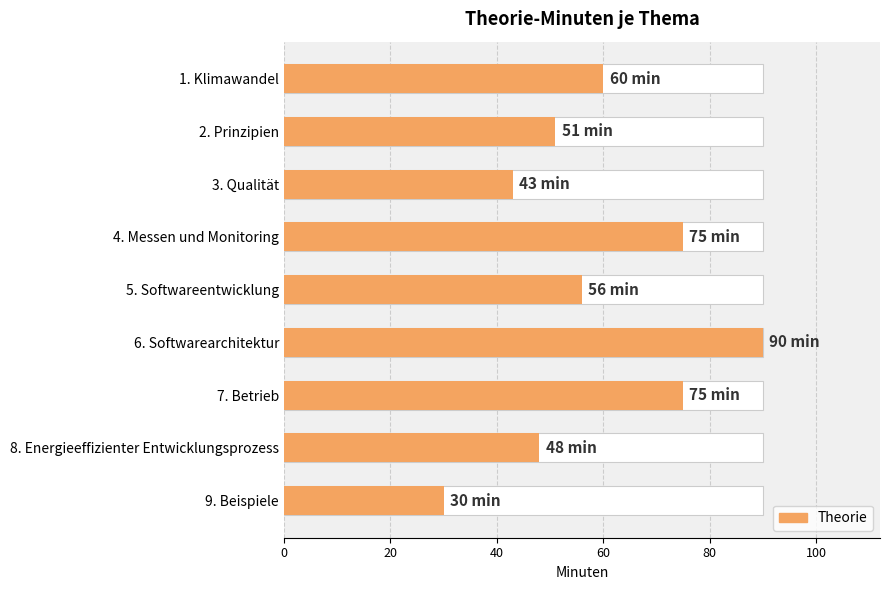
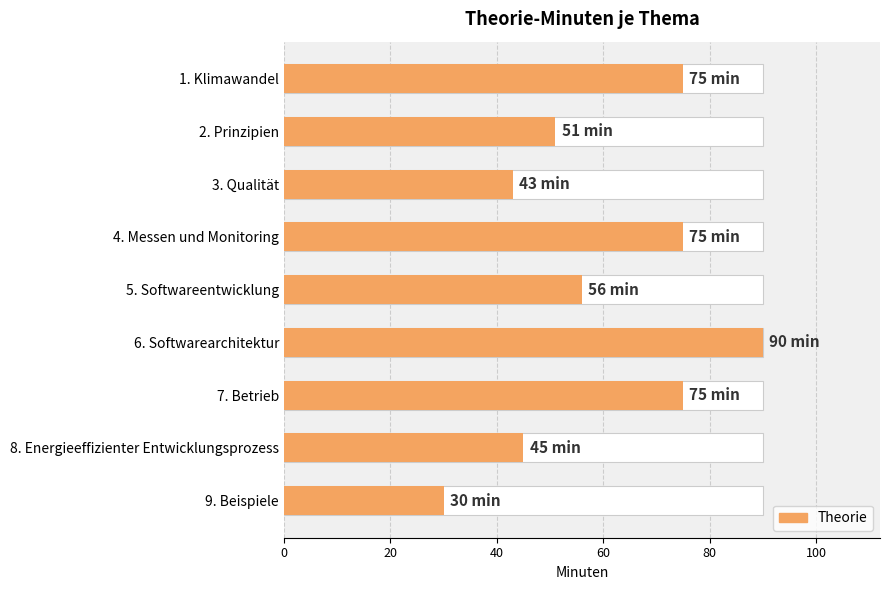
Theorie, 1. Klimawandel: 60 -> 75
Theorie, 8. Energieeffizienter Entwicklungsprozess: 48 -> 45
